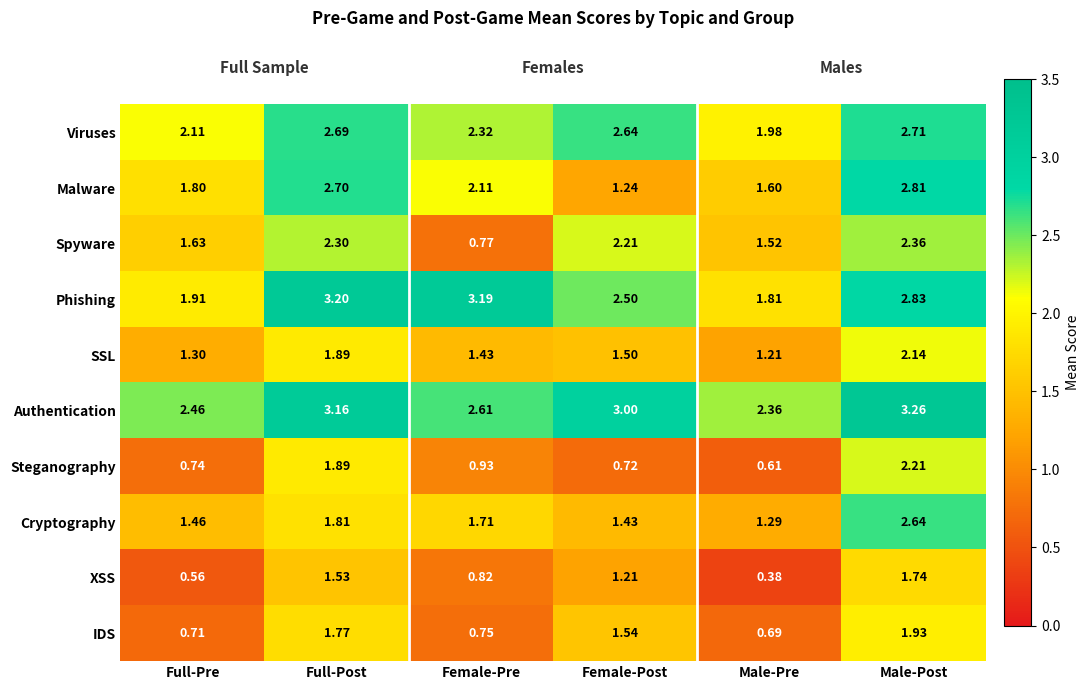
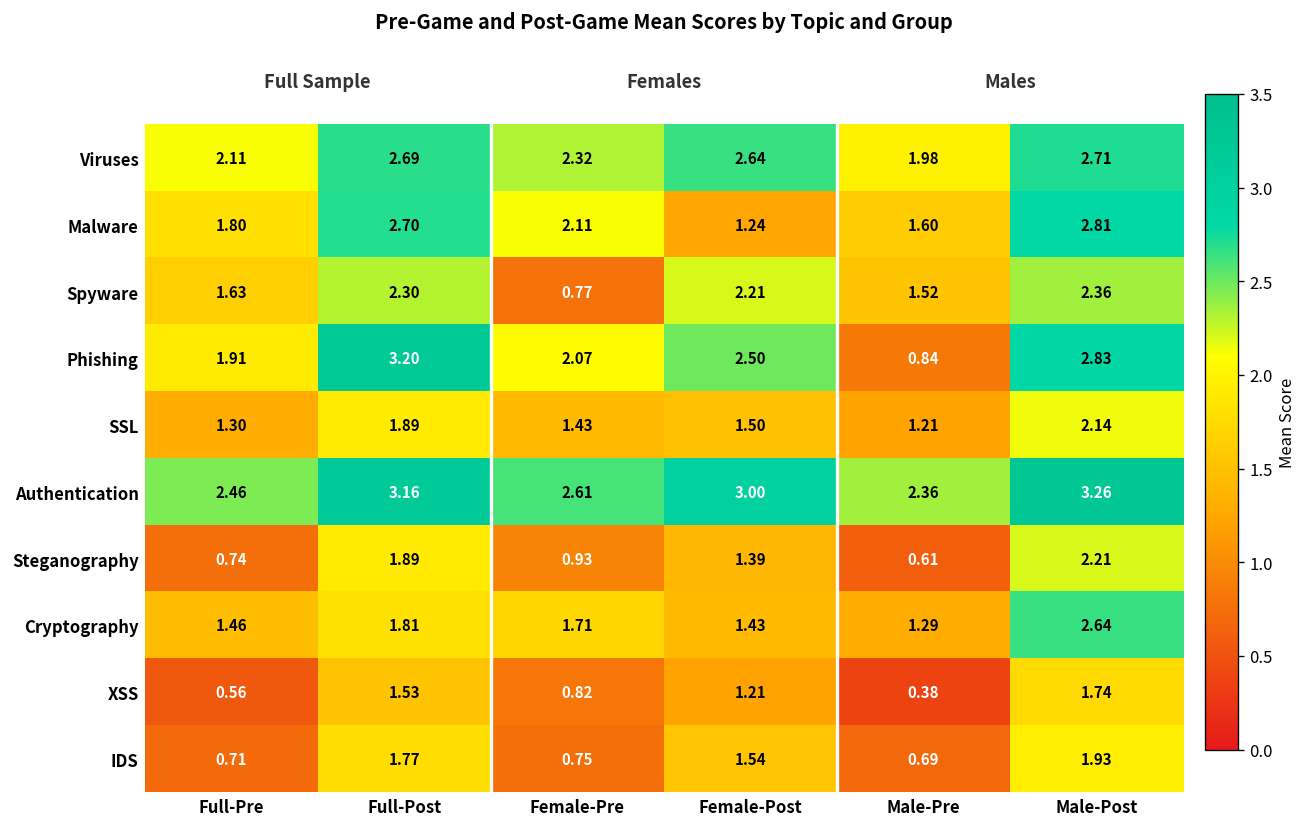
Phishing, Female-Pre: 3.19 -> 2.07
Phishing, Male-Pre: 1.81 -> 0.84
Steganography, Female-Post: 0.72 -> 1.39
